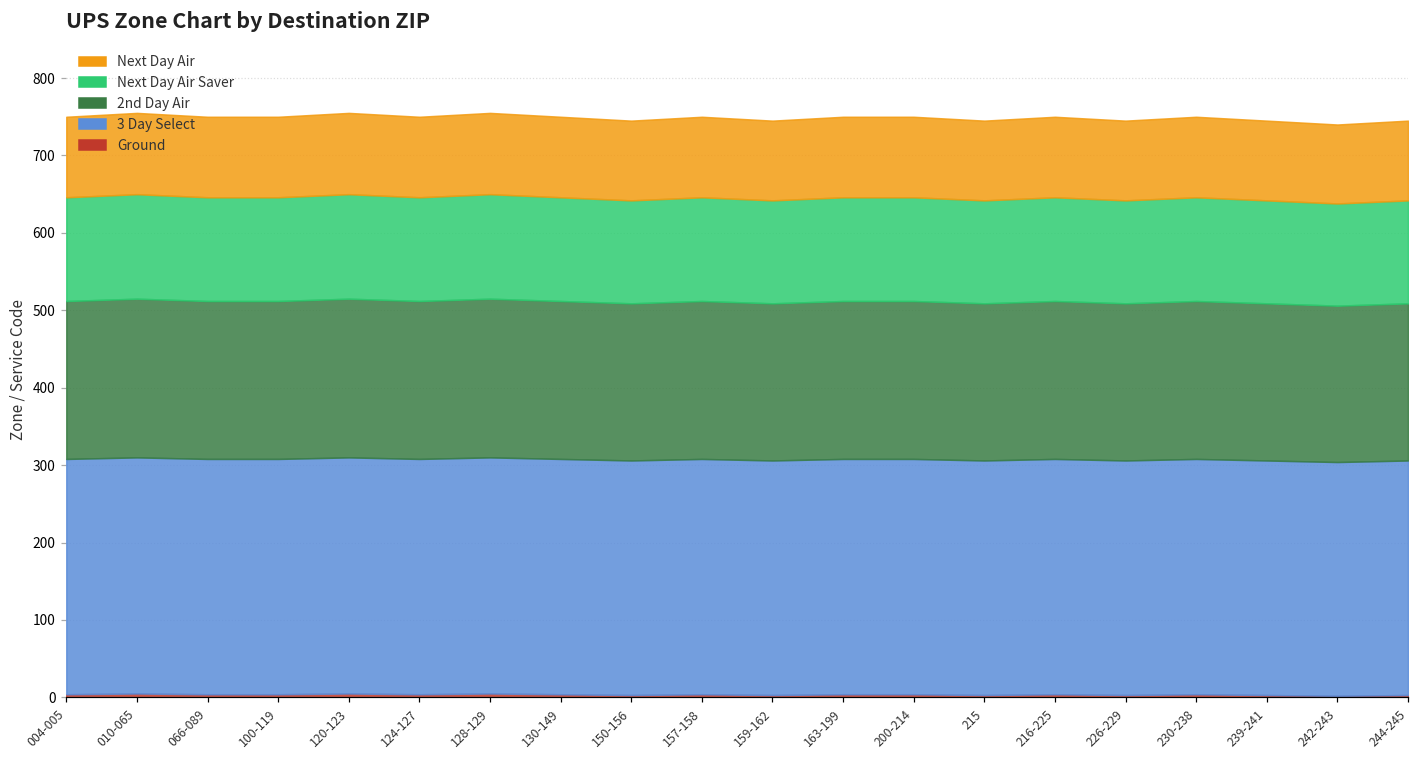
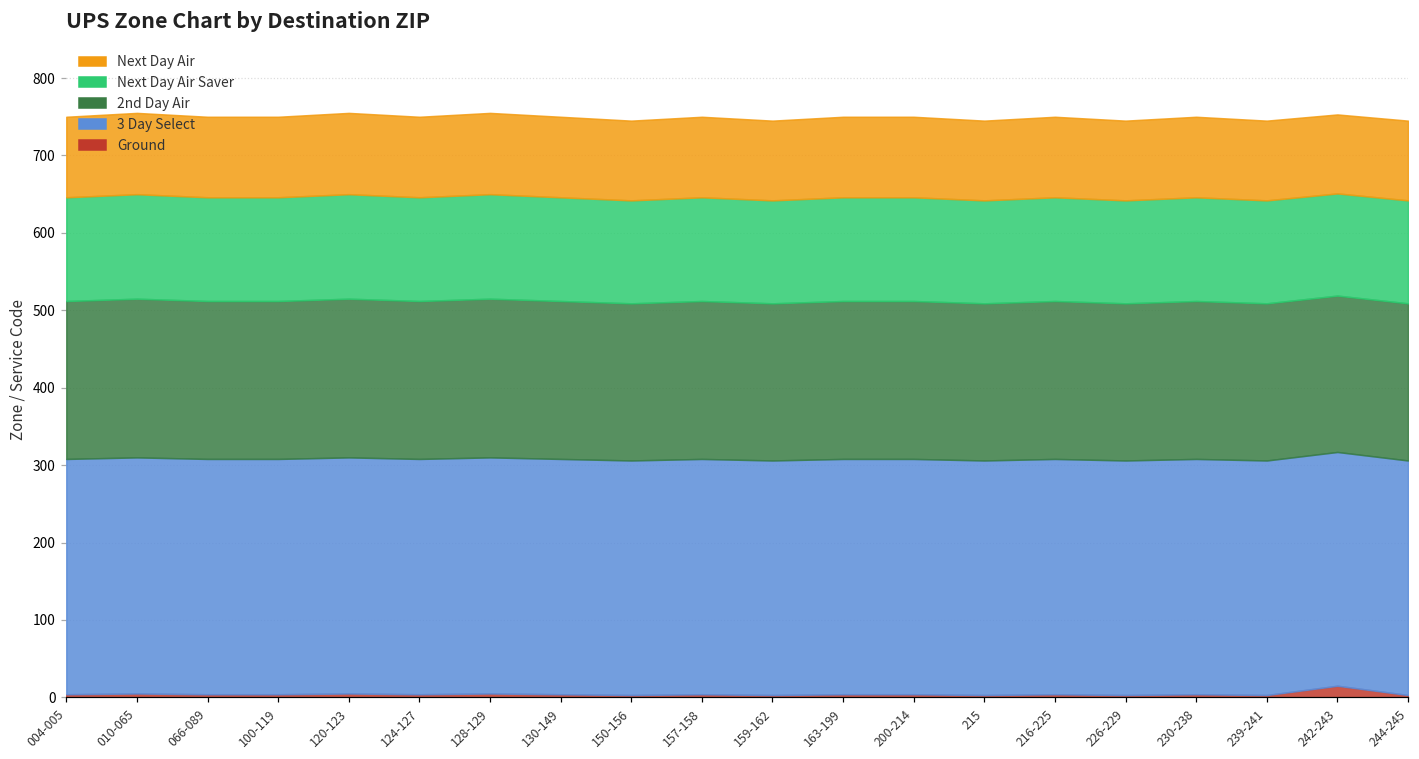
Ground, 242-243: 0 -> 20
